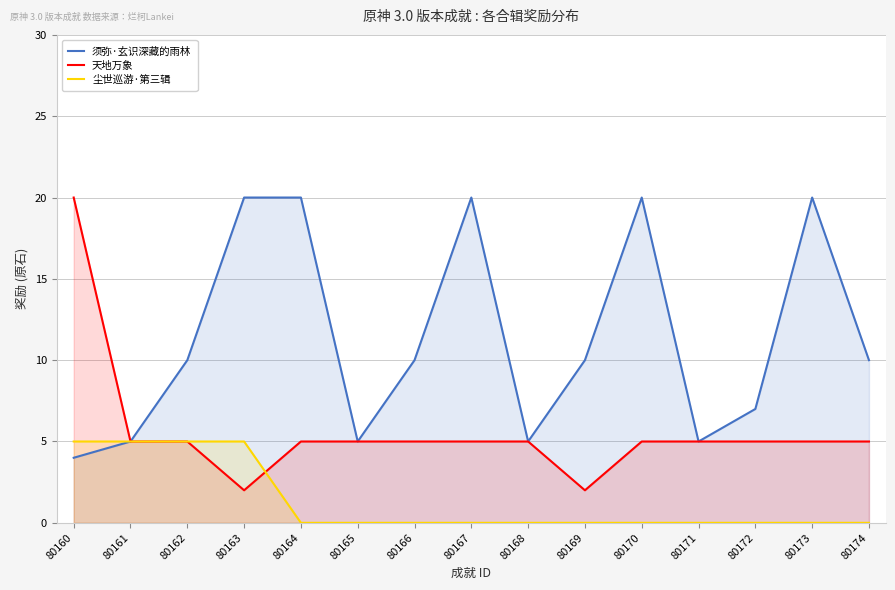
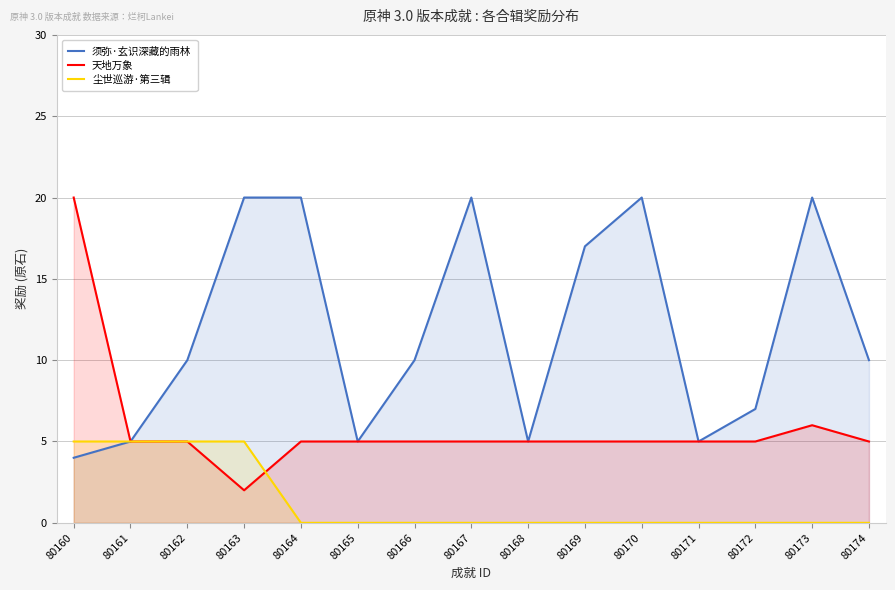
须弥·玄识深藏的雨林, 80169: 10 -> 17
天地万象, 80169: 2 -> 5
天地万象, 80173: 5 -> 6
